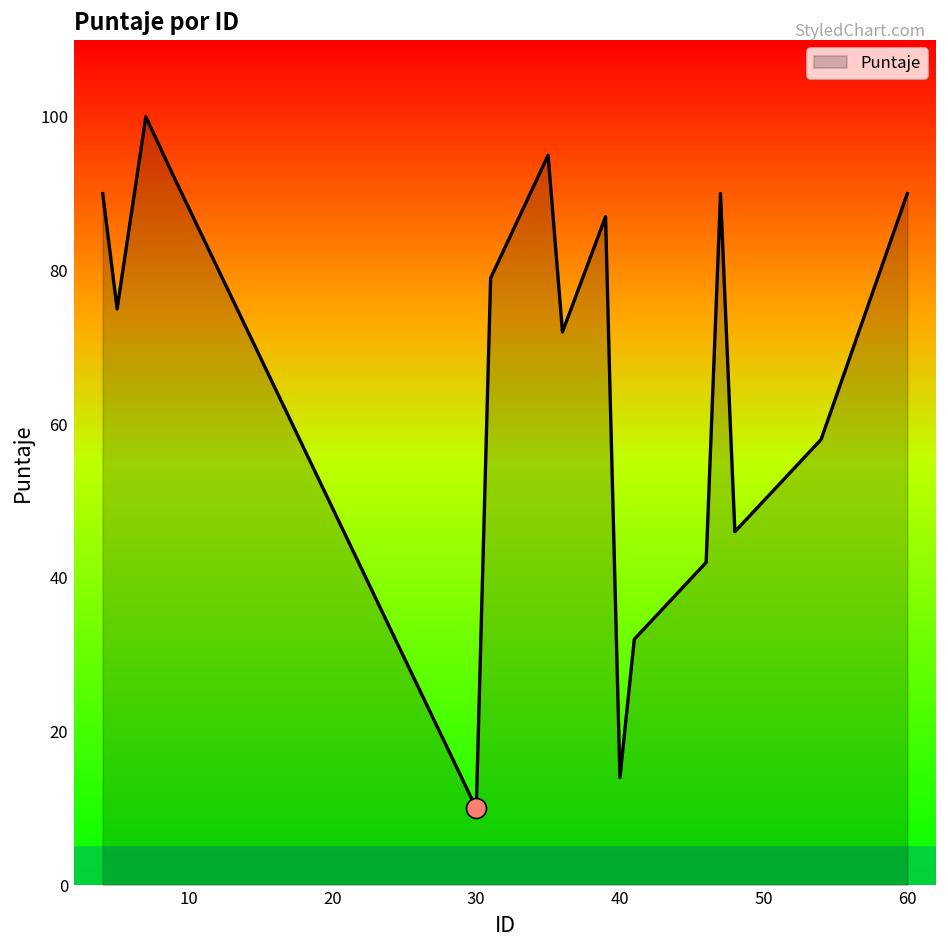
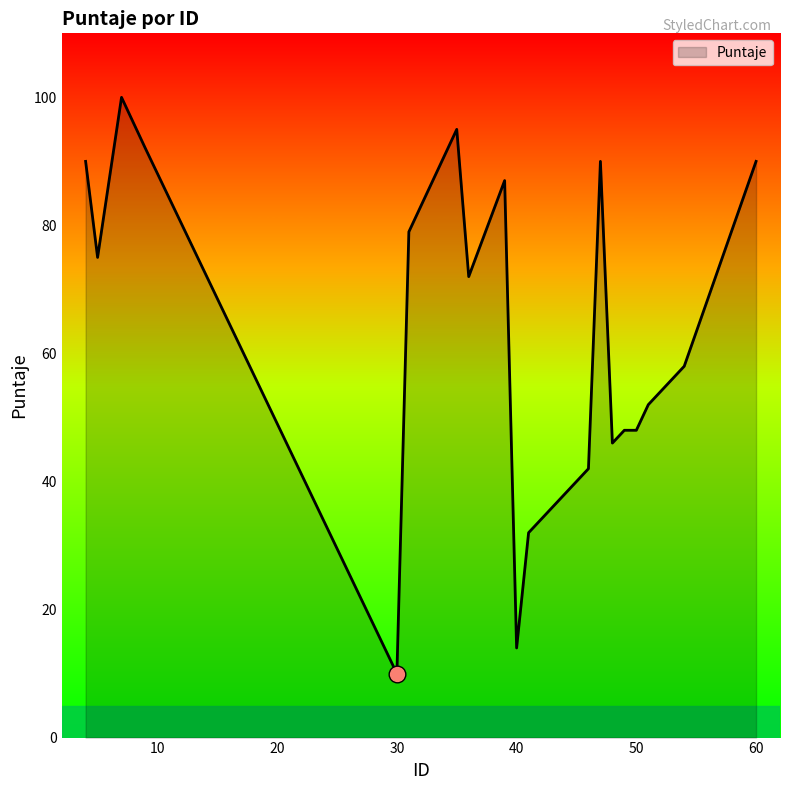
Puntaje, 50: 50 -> 48
